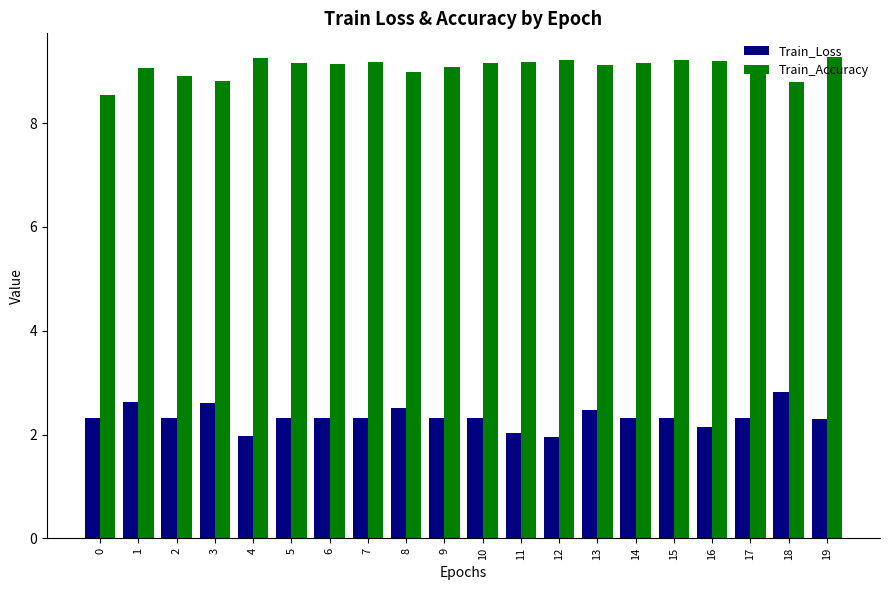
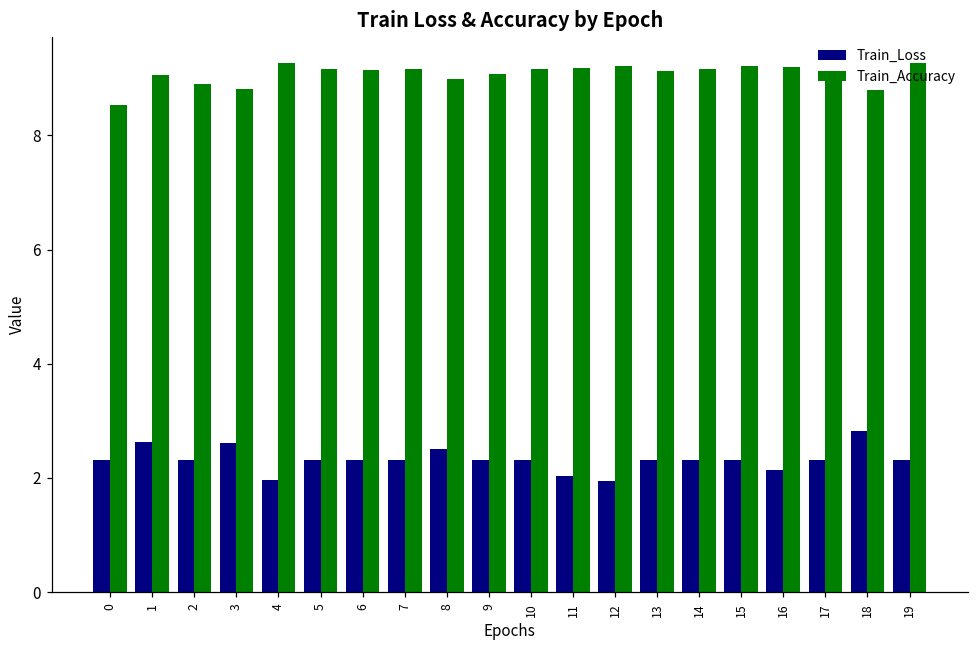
Train_Loss, 13: 2.5 -> 2.3
